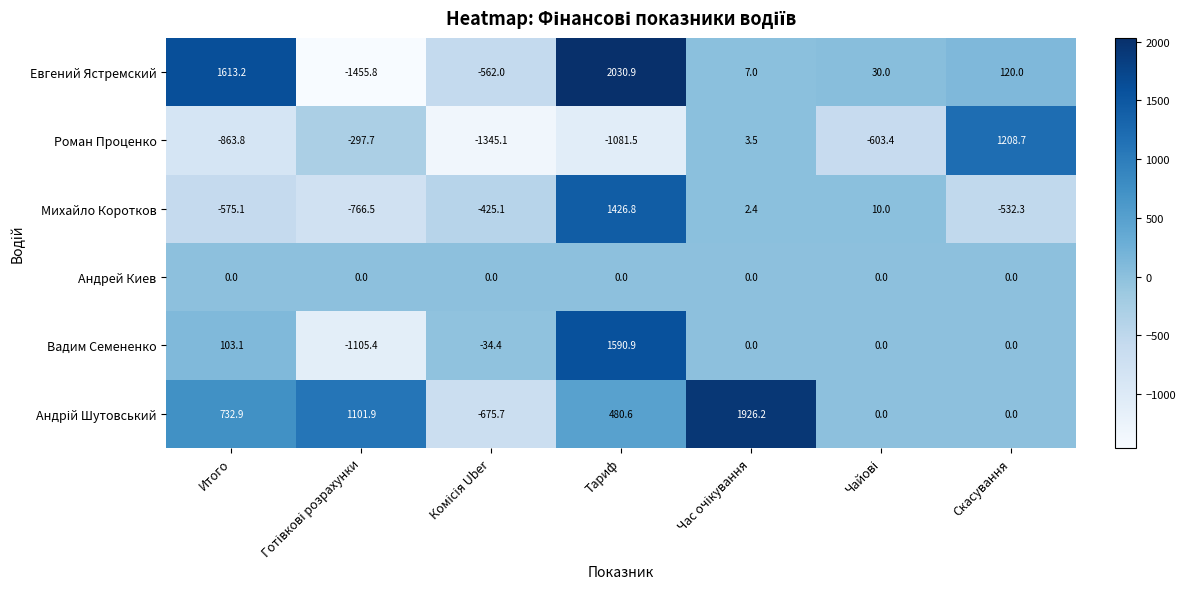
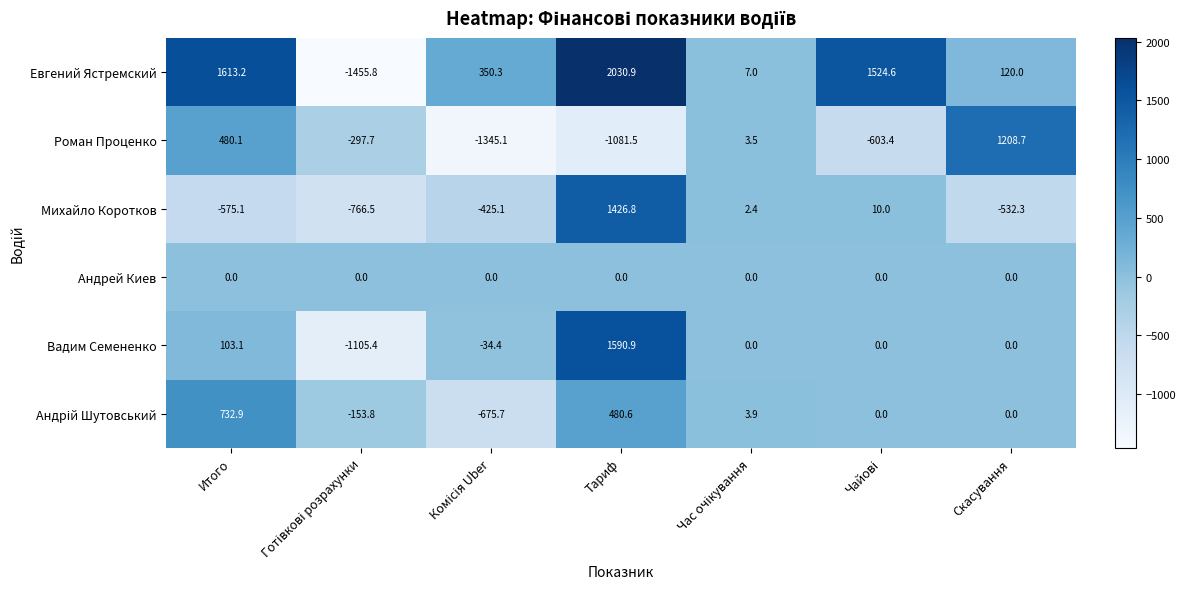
Евгений Ястремский, Комісія Uber: -562.0 -> 350.3
Евгений Ястремский, Чайові: 30.0 -> 1524.6
Роман Проценко, Итого: -863.8 -> 480.1
Андрій Шутовський, Готівкові розрахунки: 1101.9 -> -153.8
Андрій Шутовський, Час очікування: 1926.2 -> 3.9
